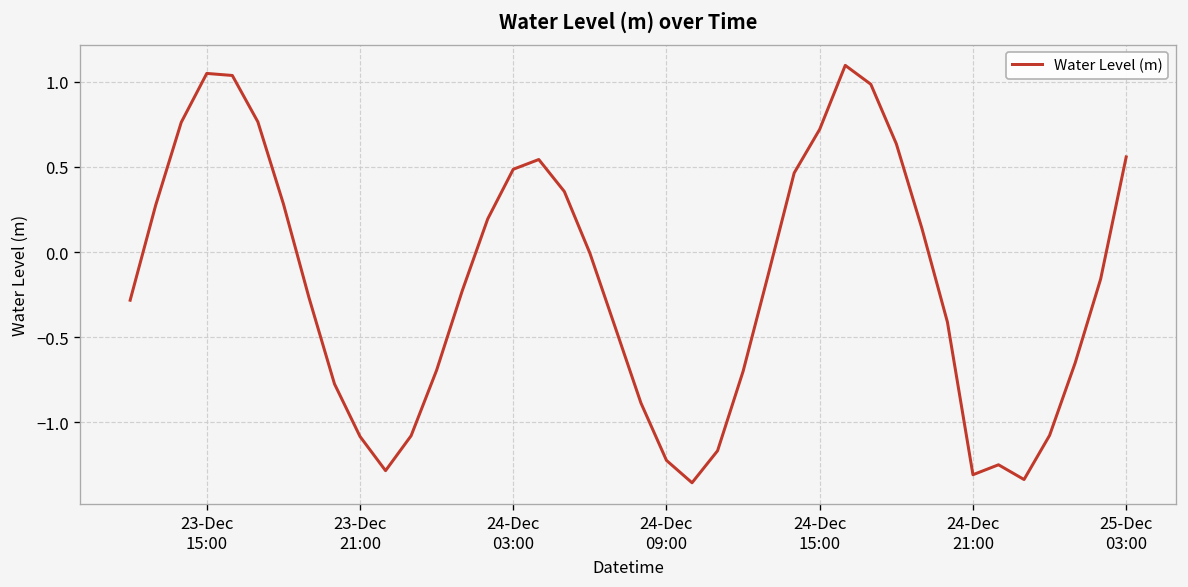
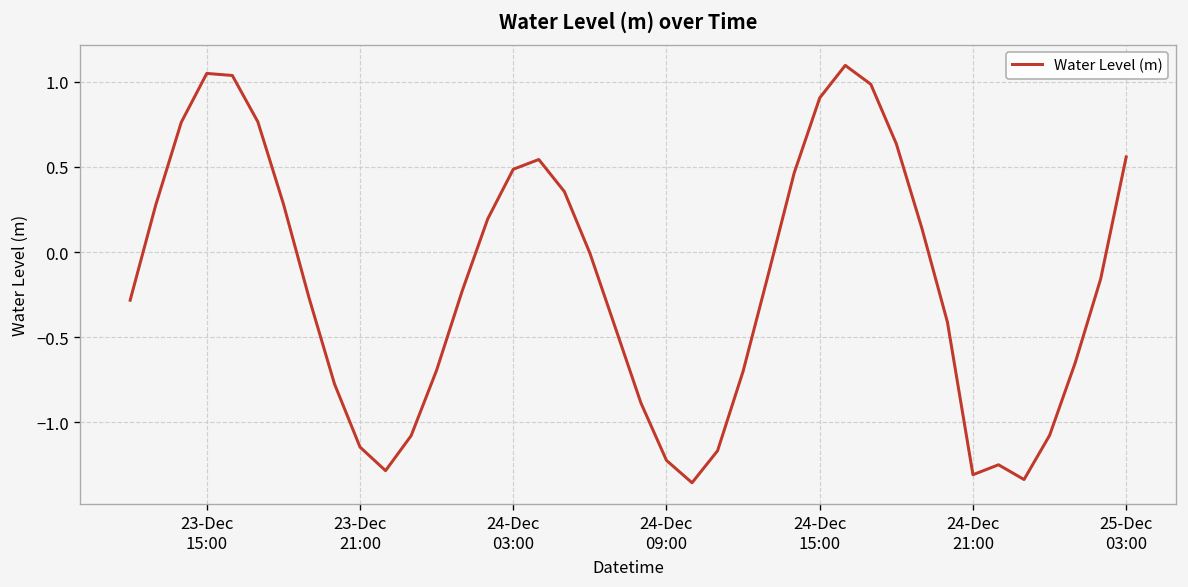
23-Dec 21:00: -1.08 -> -1.15
24-Dec 15:00: 0.72 -> 0.91
